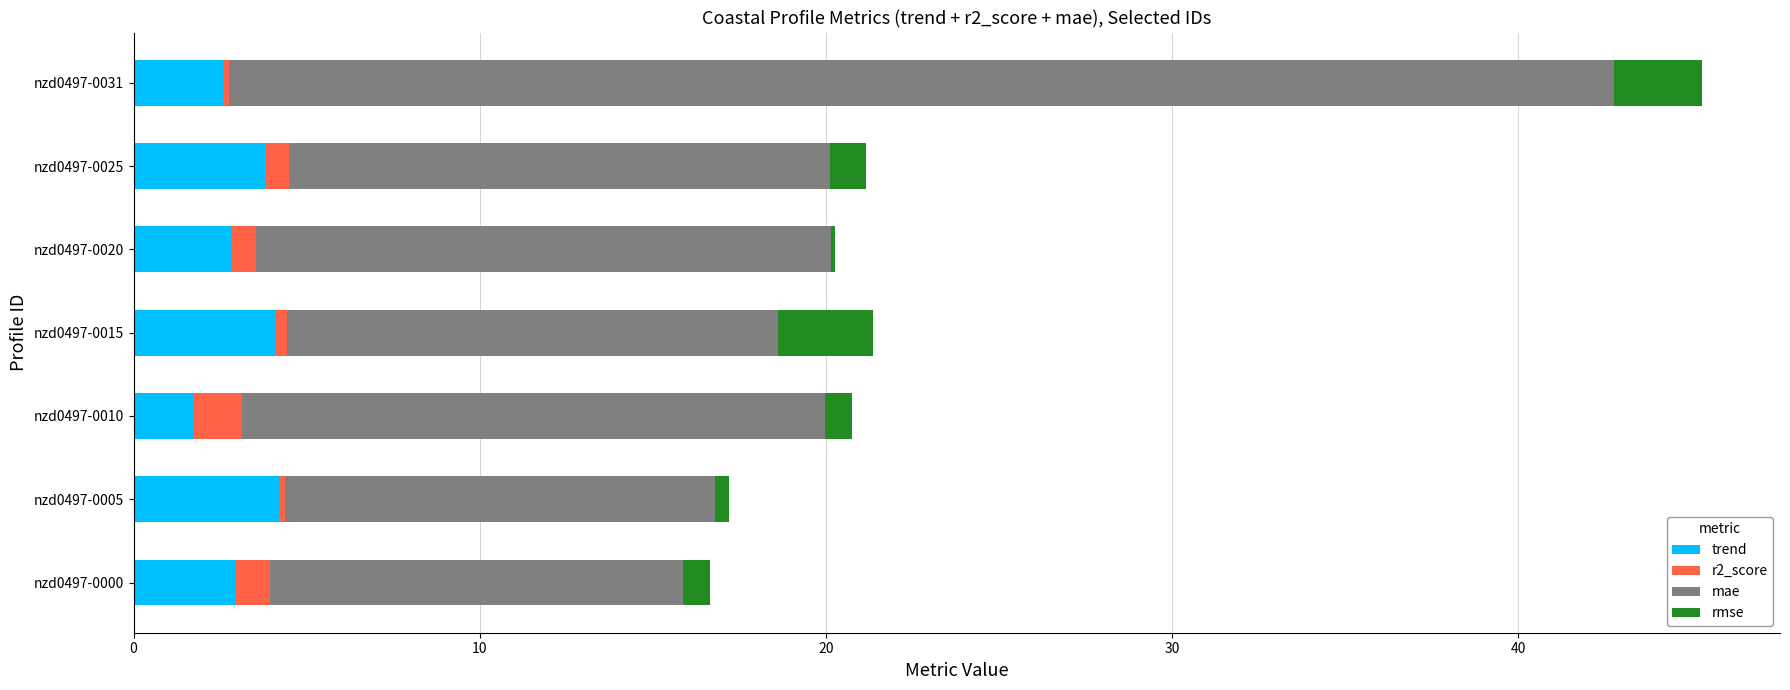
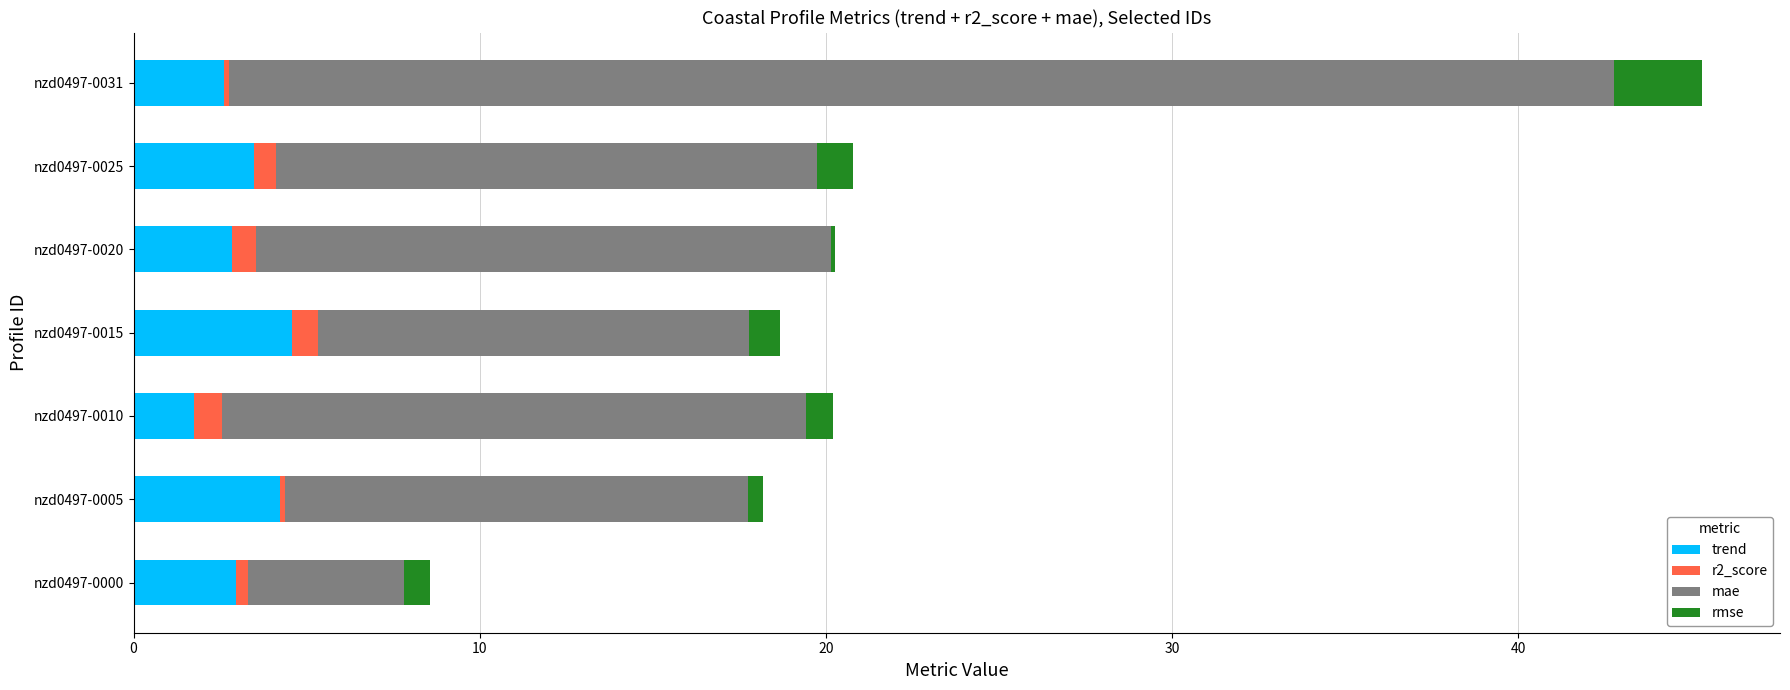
trend, nzd0497-0025: 3.8 -> 3.5
trend, nzd0497-0015: 4.1 -> 4.6
r2_score, nzd0497-0015: 0.3 -> 0.7
mae, nzd0497-0015: 14.2 -> 12.5
rmse, nzd0497-0015: 2.8 -> 0.9
r2_score, nzd0497-0010: 1.4 -> 0.8
mae, nzd0497-0005: 12.4 -> 13.4
r2_score, nzd0497-0000: 1.0 -> 0.3
mae, nzd0497-0000: 11.9 -> 4.5
